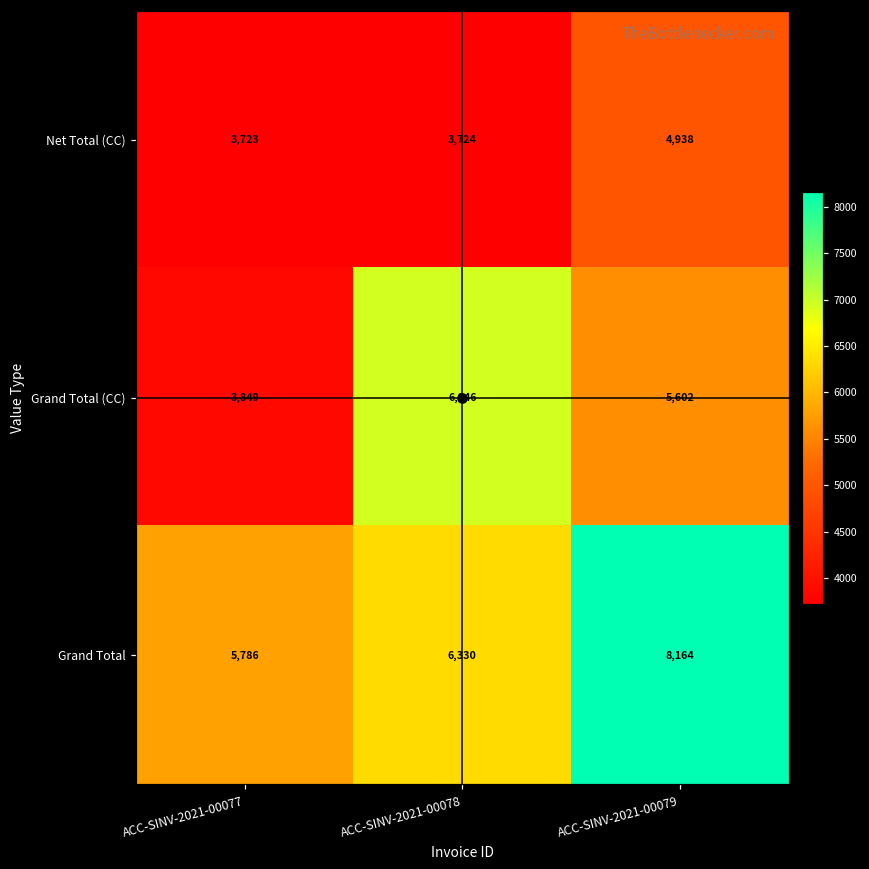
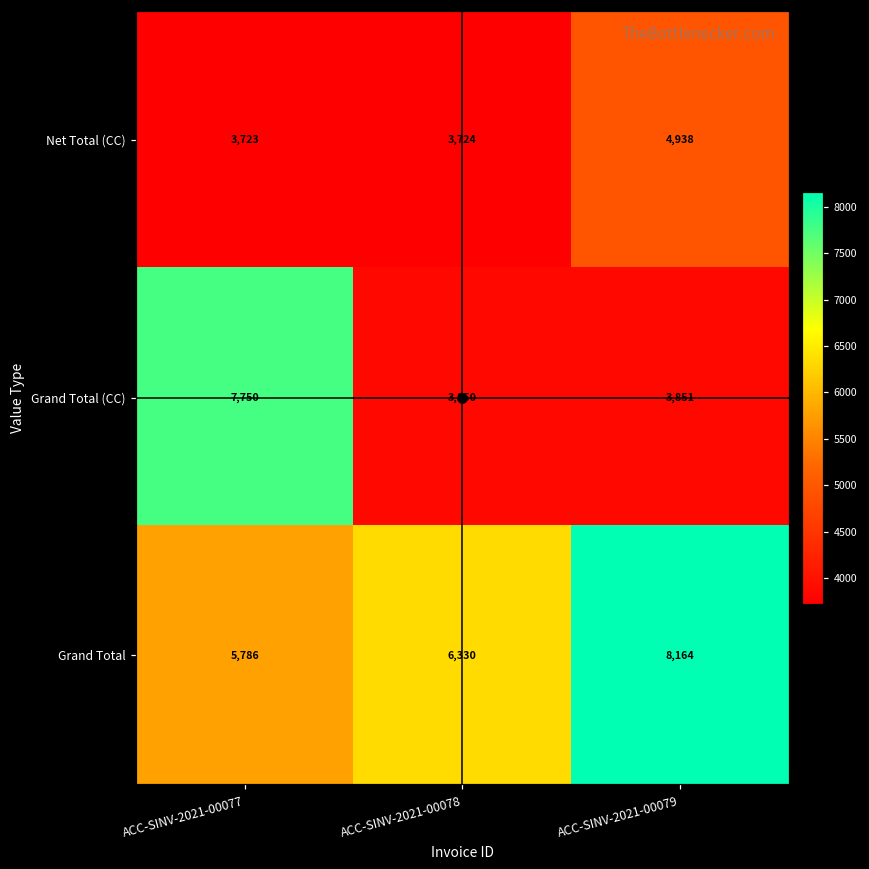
Grand Total (CC), ACC-SINV-2021-00077: 3,849 -> 7,750
Grand Total (CC), ACC-SINV-2021-00078: 6,946 -> 3,850
Grand Total (CC), ACC-SINV-2021-00079: 5,602 -> 3,851
